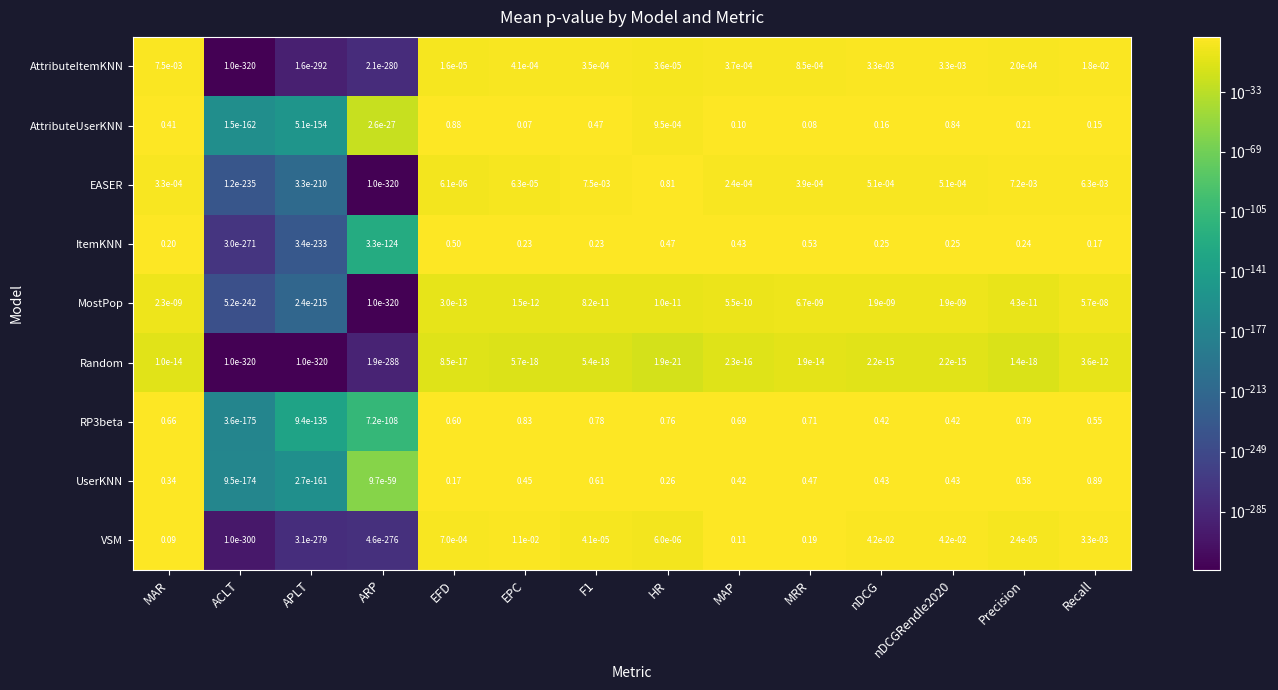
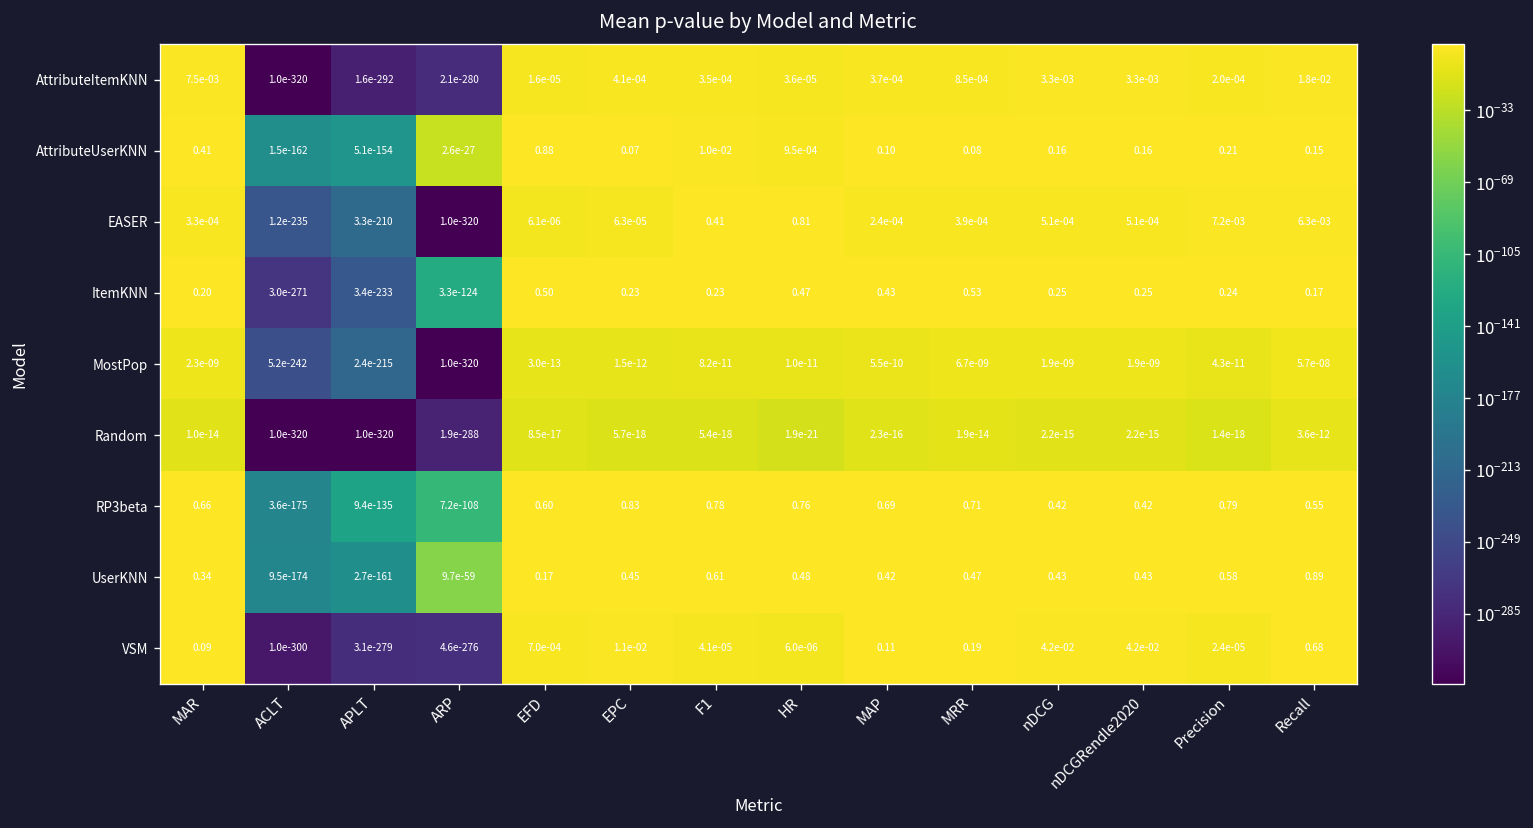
AttributeUserKNN, F1: 0.47 -> 1.0e-02
AttributeUserKNN, nDCGRendle2020: 0.84 -> 0.16
EASER, F1: 7.5e-03 -> 0.41
UserKNN, HR: 0.26 -> 0.48
VSM, Recall: 3.3e-03 -> 0.68
